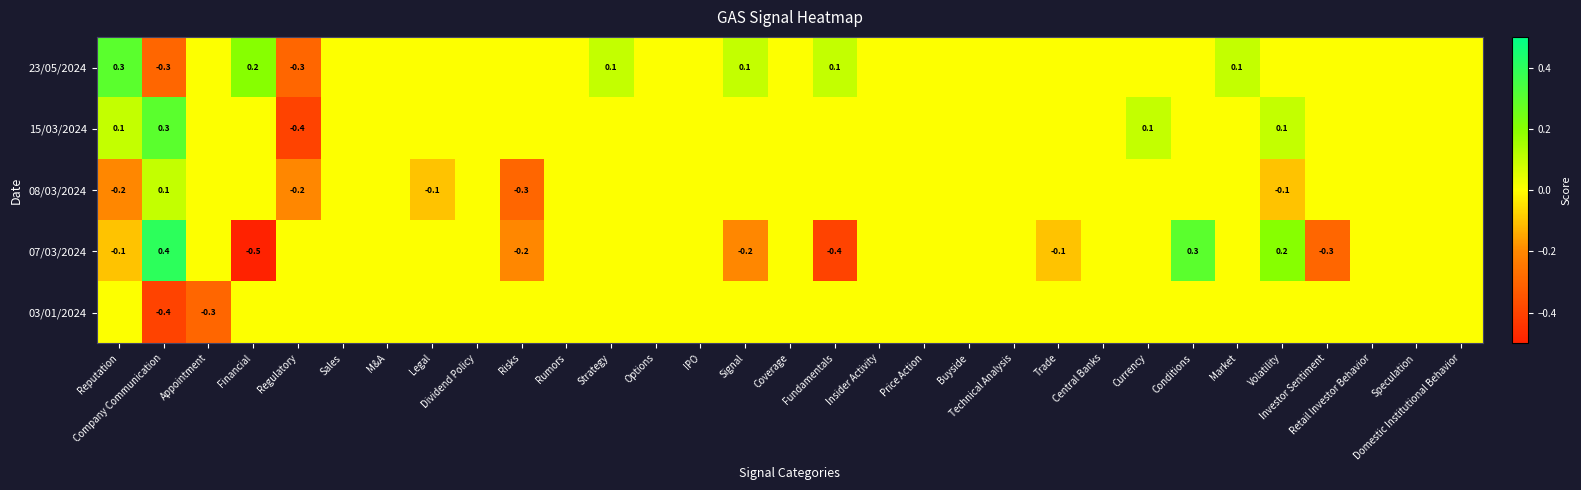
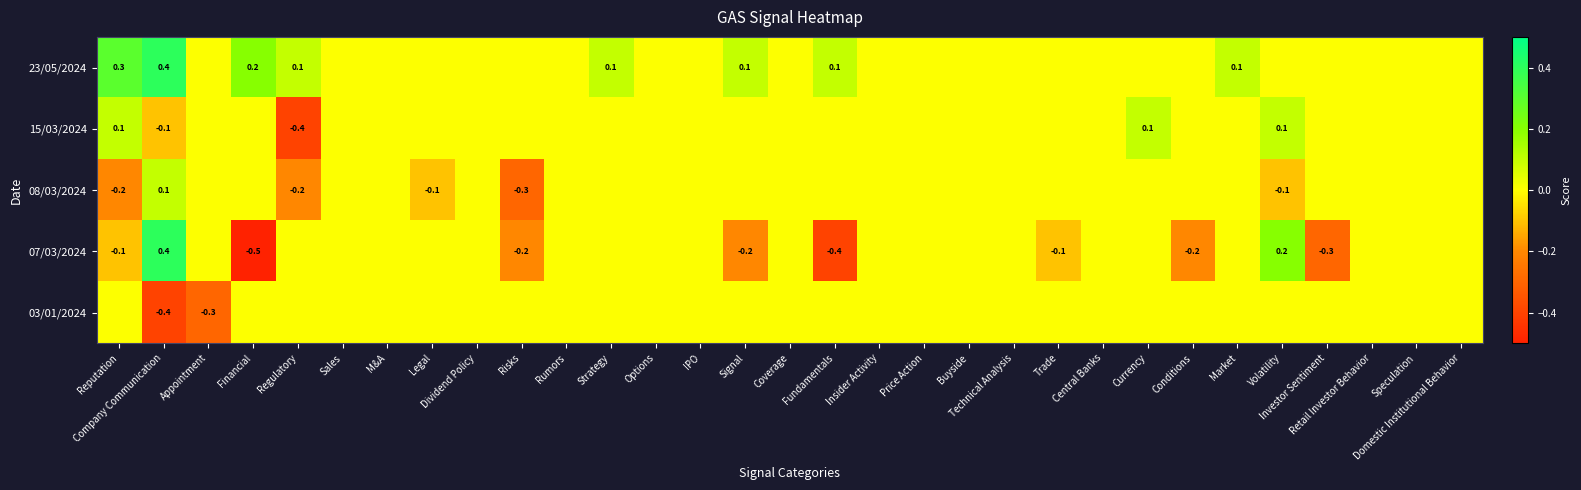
23/05/2024, Company Communication: -0.3 -> 0.4
23/05/2024, Regulatory: -0.3 -> 0.1
15/03/2024, Company Communication: 0.3 -> -0.1
07/03/2024, Conditions: 0.3 -> -0.2
